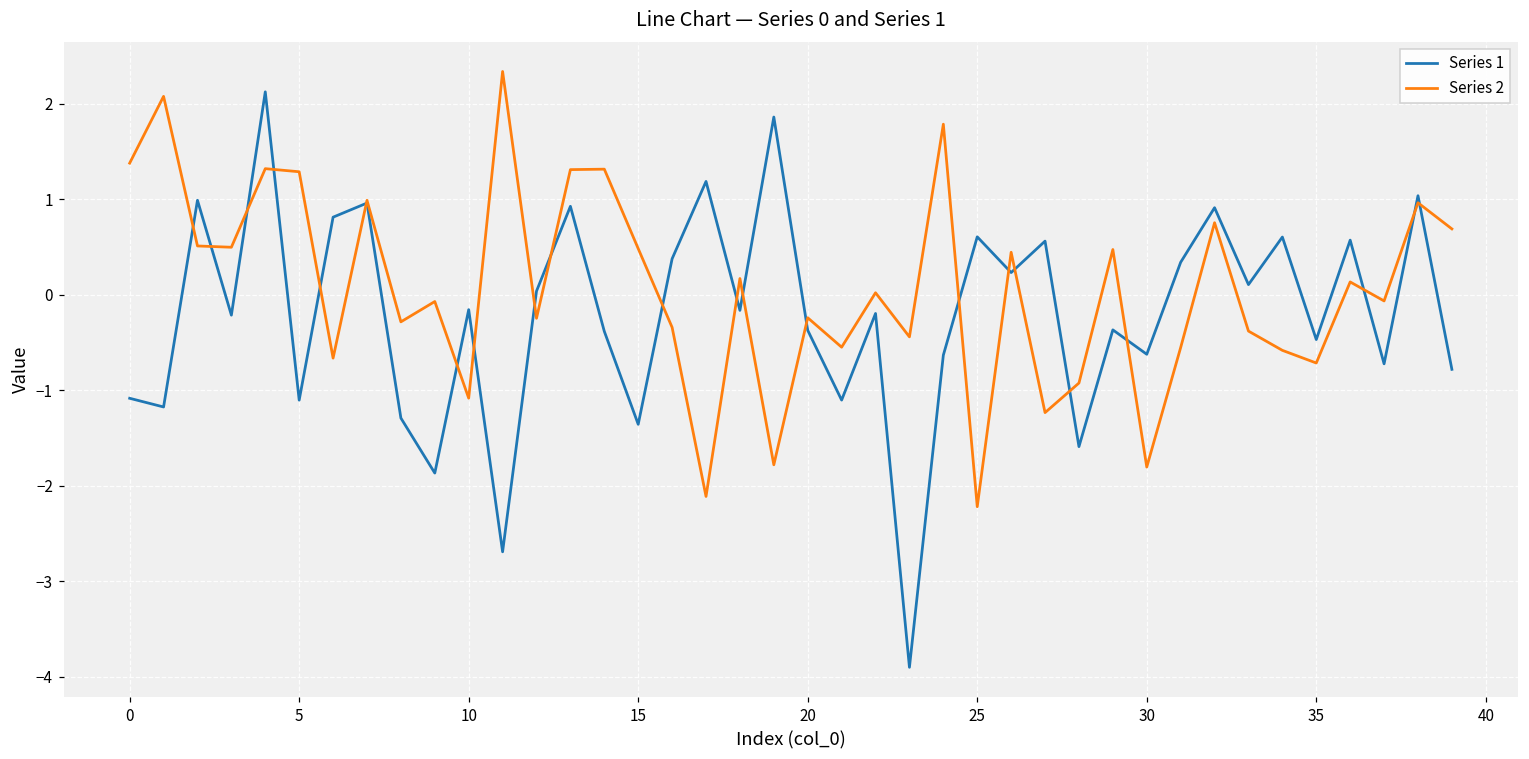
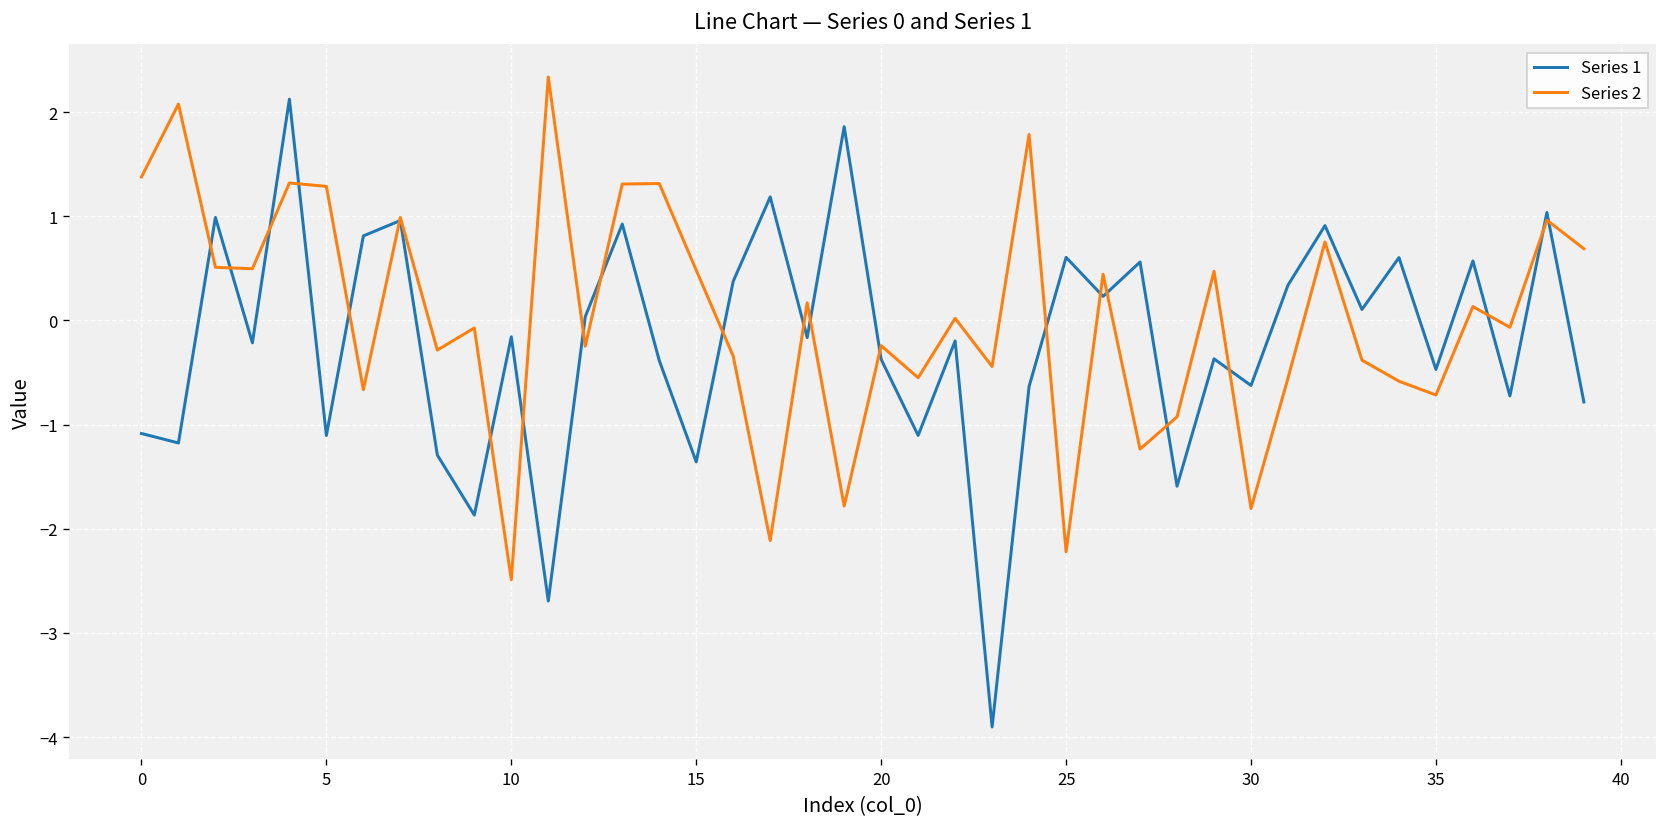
Series 2, 10: -1.1 -> -2.5
